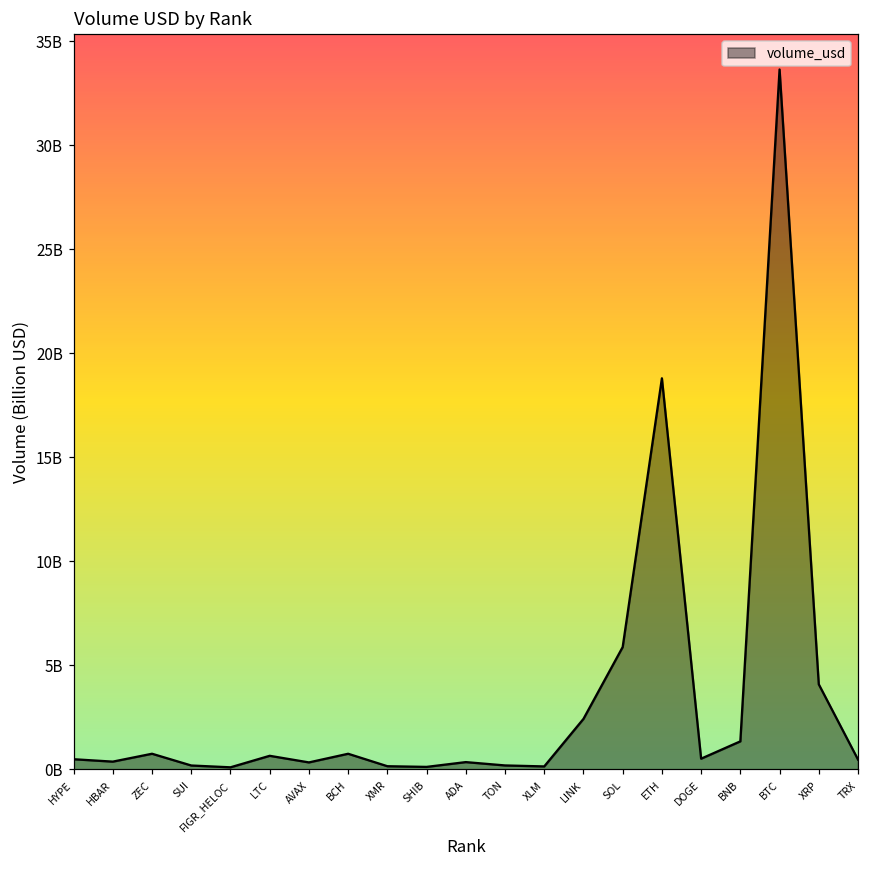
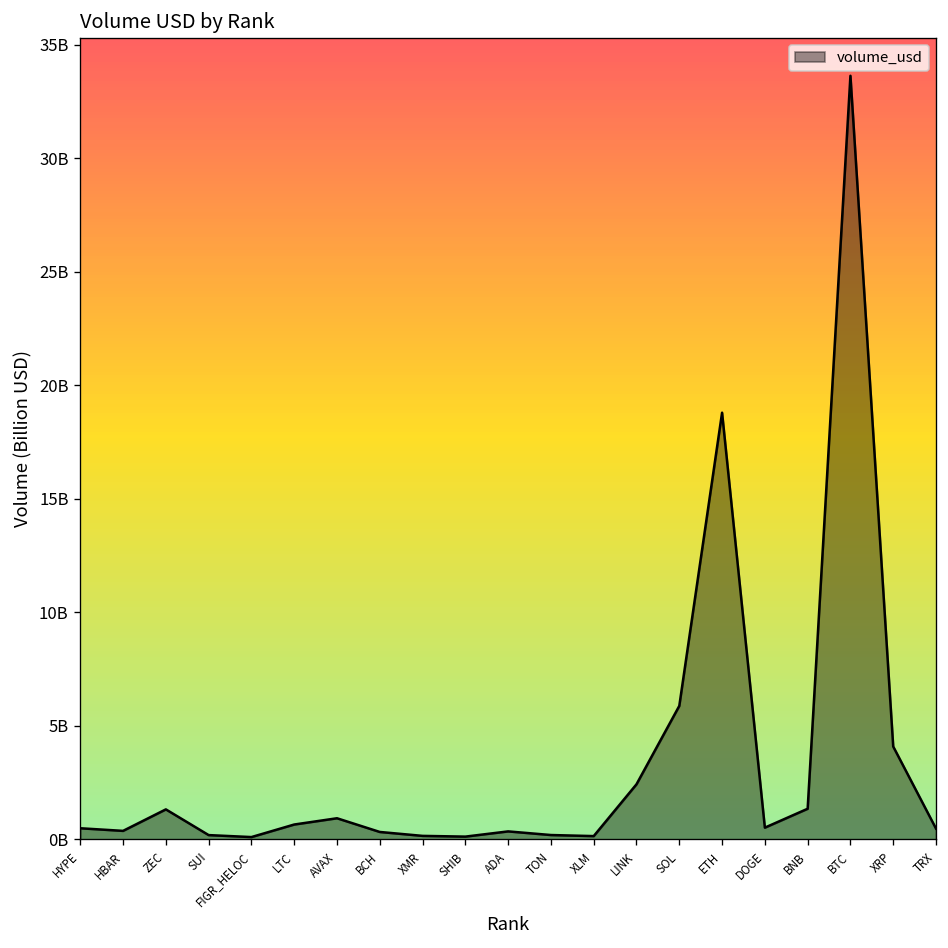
ZEC: 800000000 -> 1300000000
AVAX: 300000000 -> 900000000
BCH: 800000000 -> 300000000
